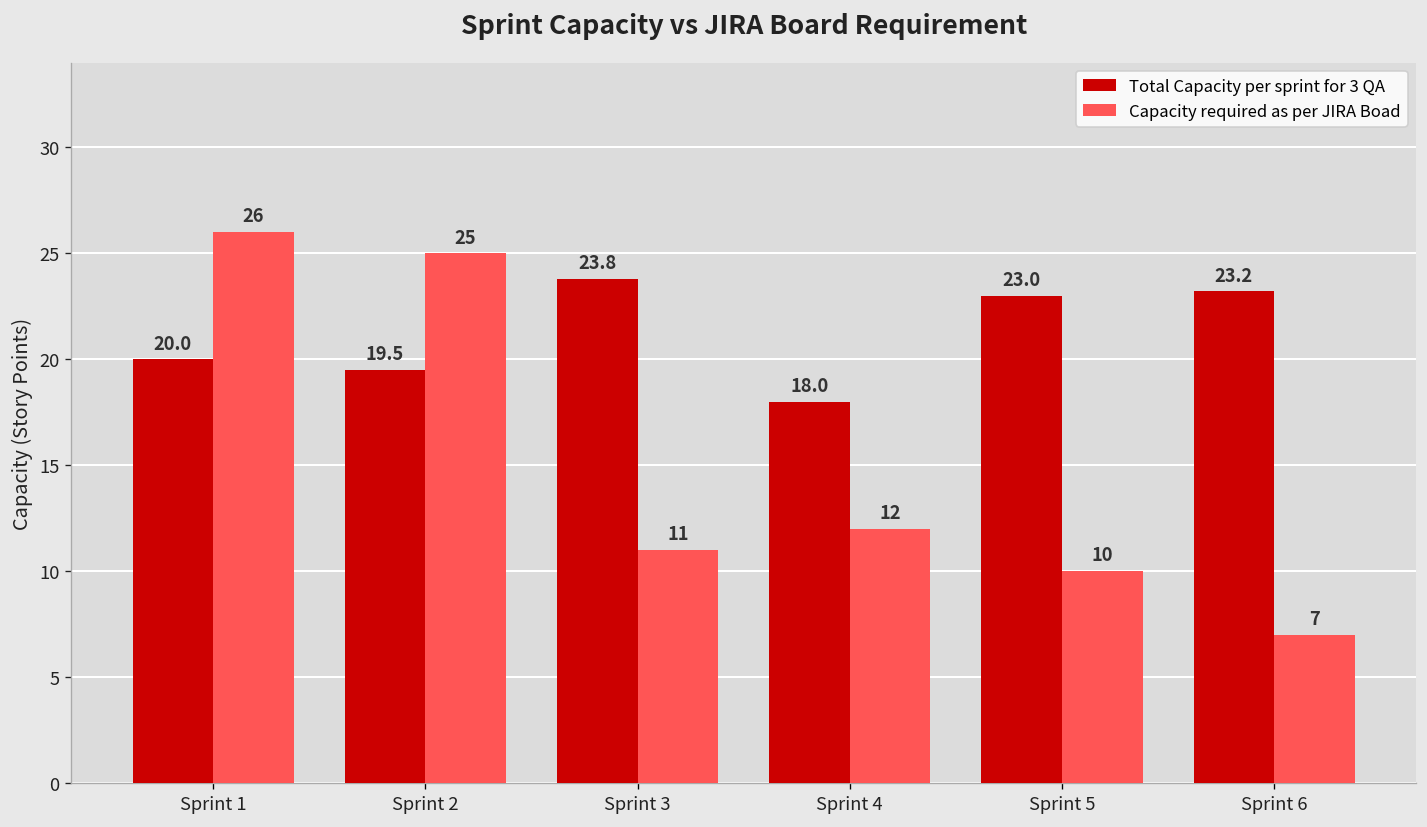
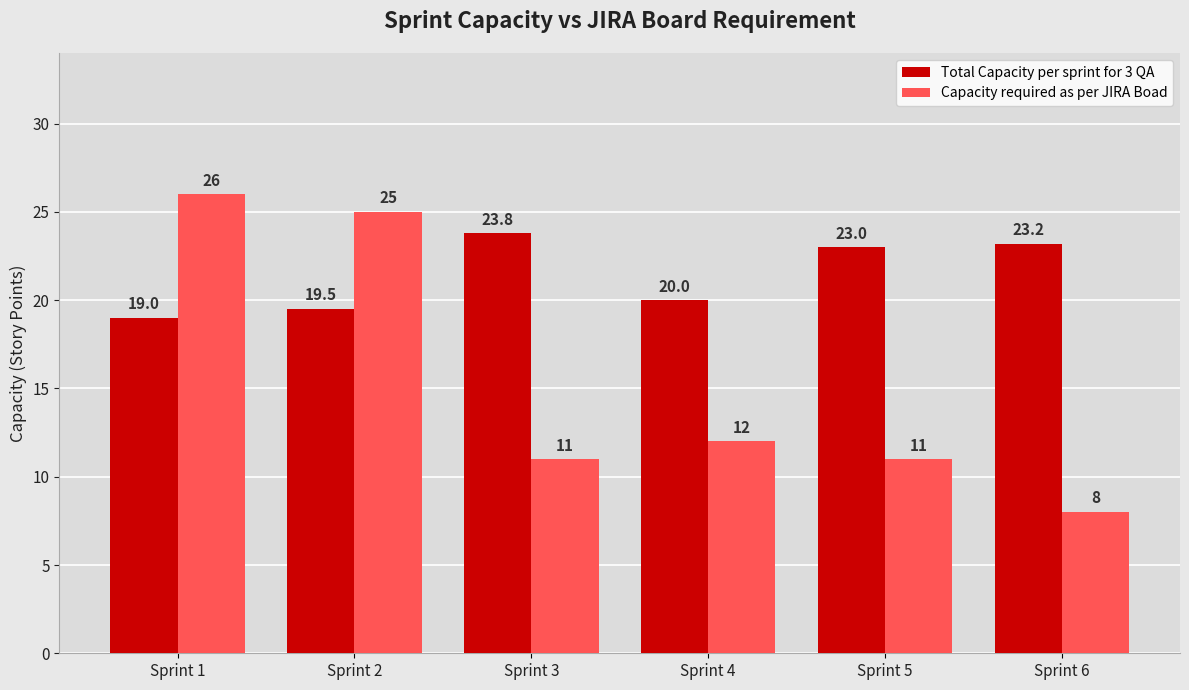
Total Capacity per sprint for 3 QA, Sprint 1: 20.0 -> 19.0
Total Capacity per sprint for 3 QA, Sprint 4: 18.0 -> 20.0
Capacity required as per JIRA Boad, Sprint 5: 10 -> 11
Capacity required as per JIRA Boad, Sprint 6: 7 -> 8
